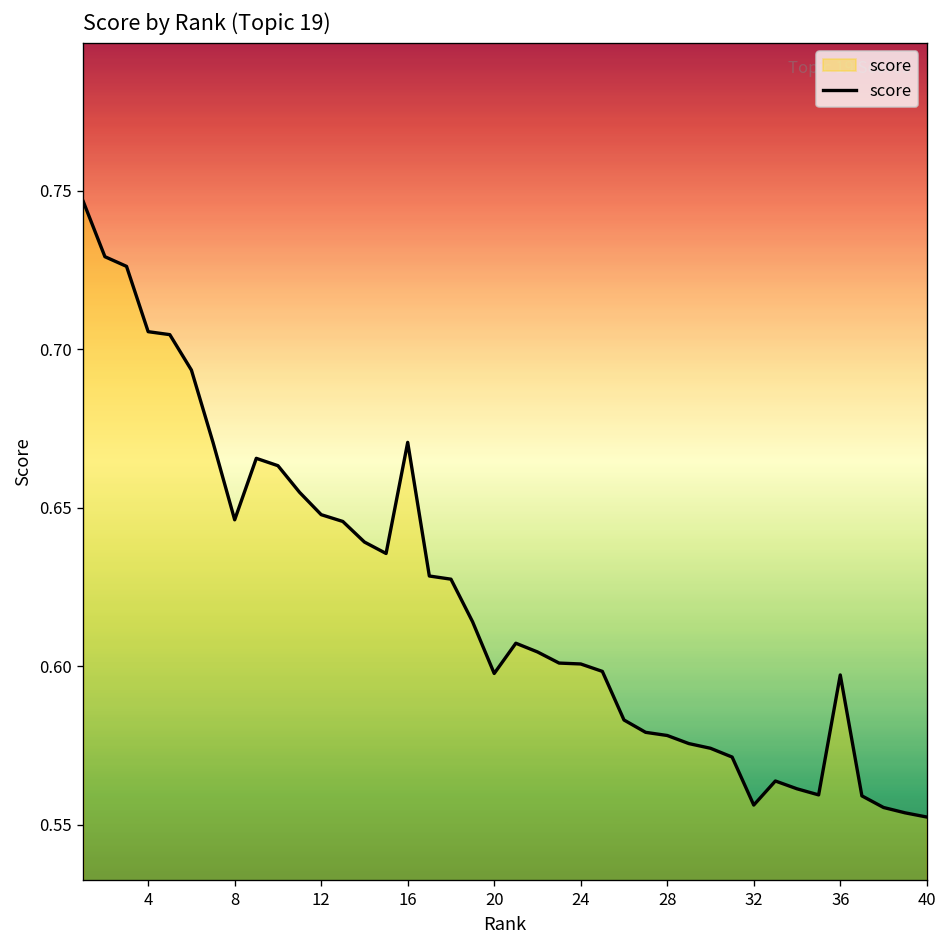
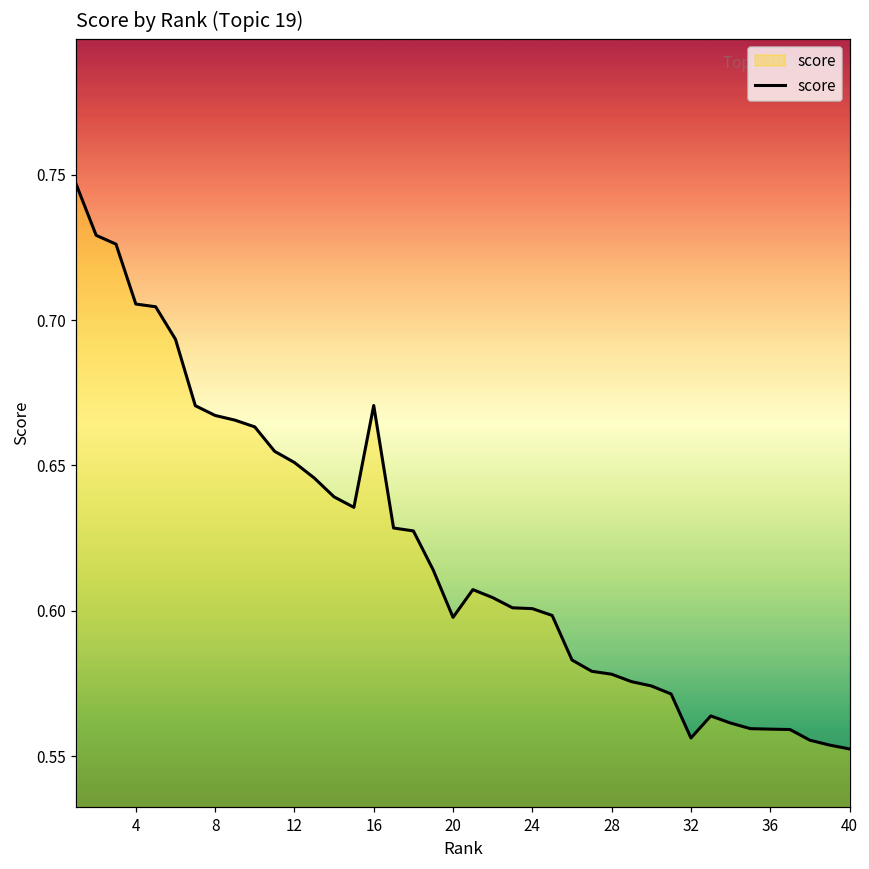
8: 0.646 -> 0.667
12: 0.648 -> 0.651
36: 0.597 -> 0.559
